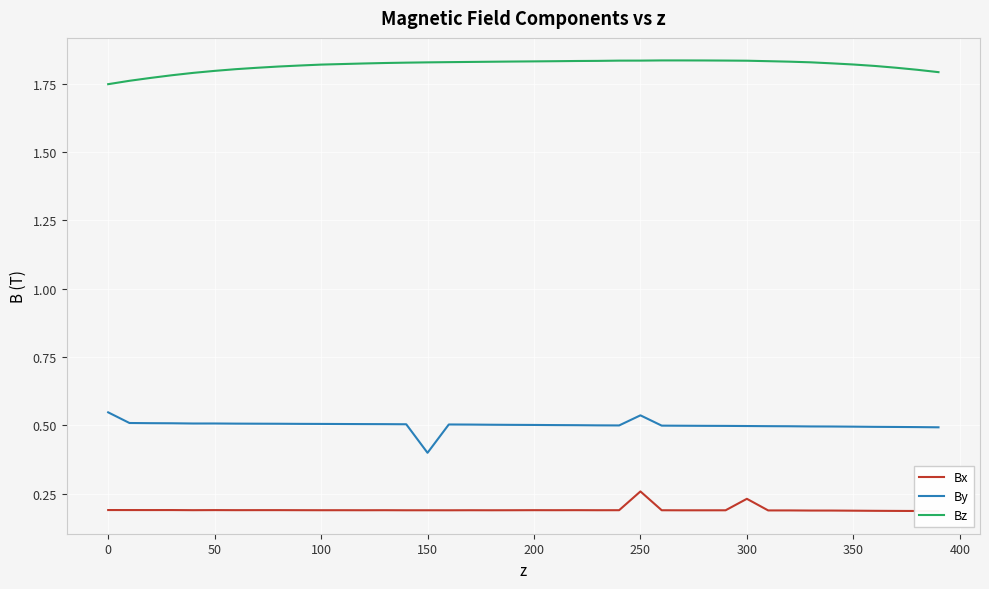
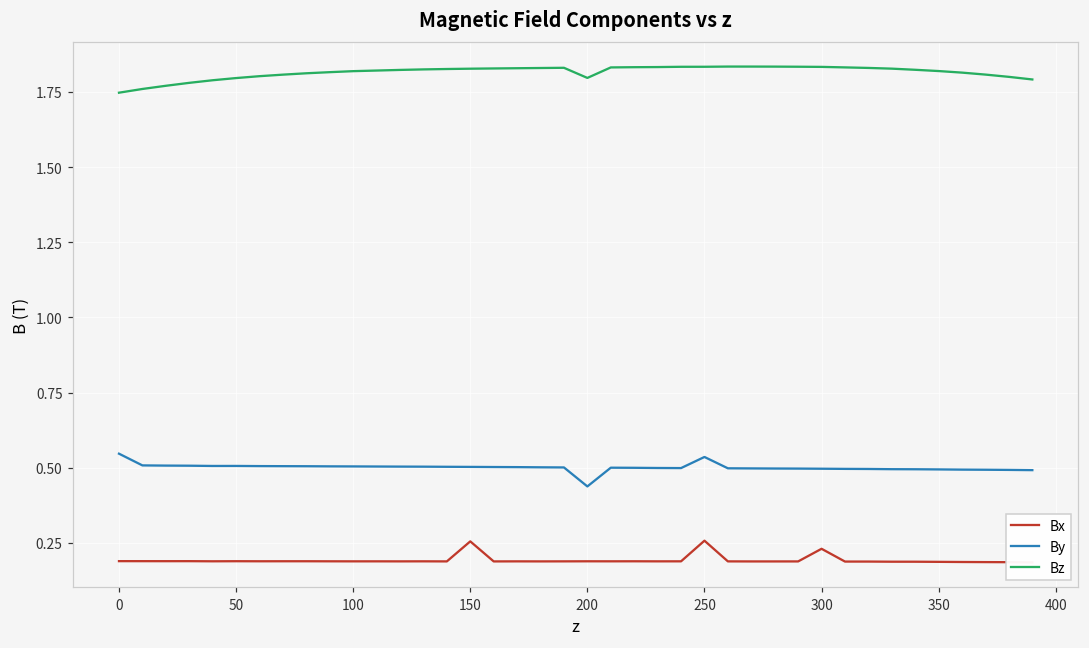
Bx, 150: 0.19 -> 0.26
By, 150: 0.40 -> 0.50
By, 200: 0.50 -> 0.44
Bz, 200: 1.83 -> 1.80
